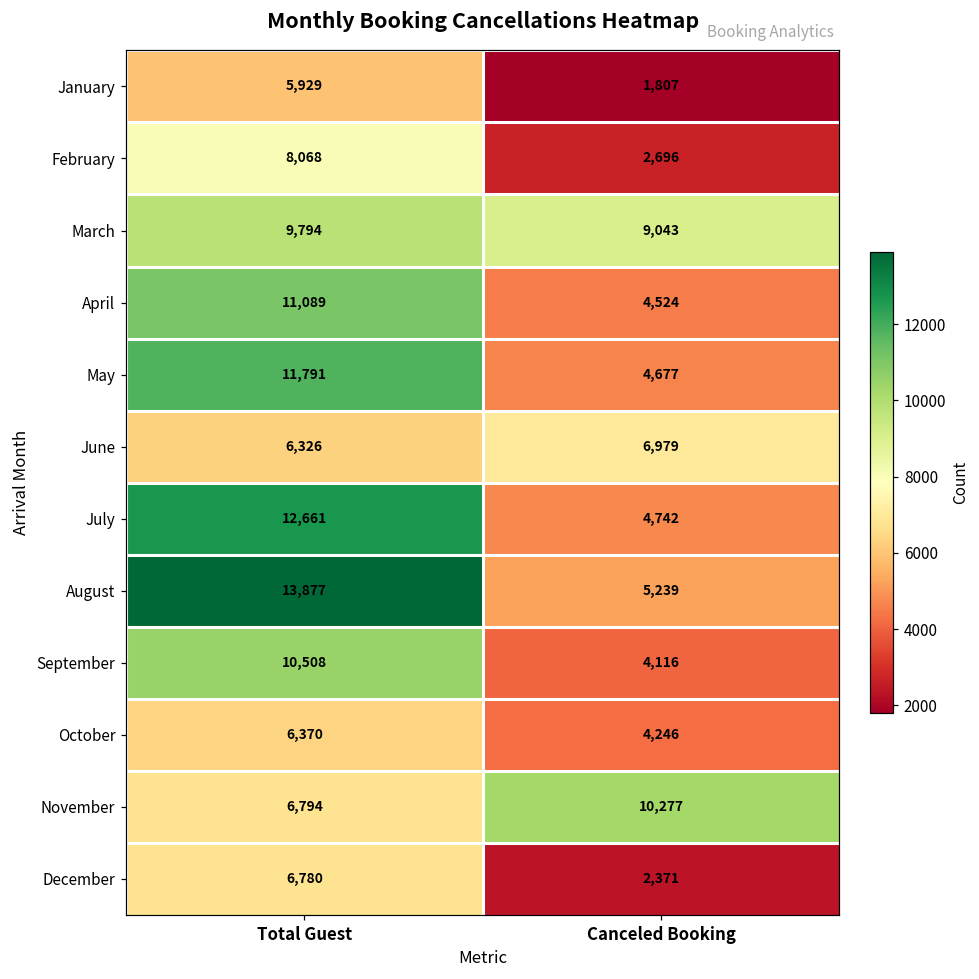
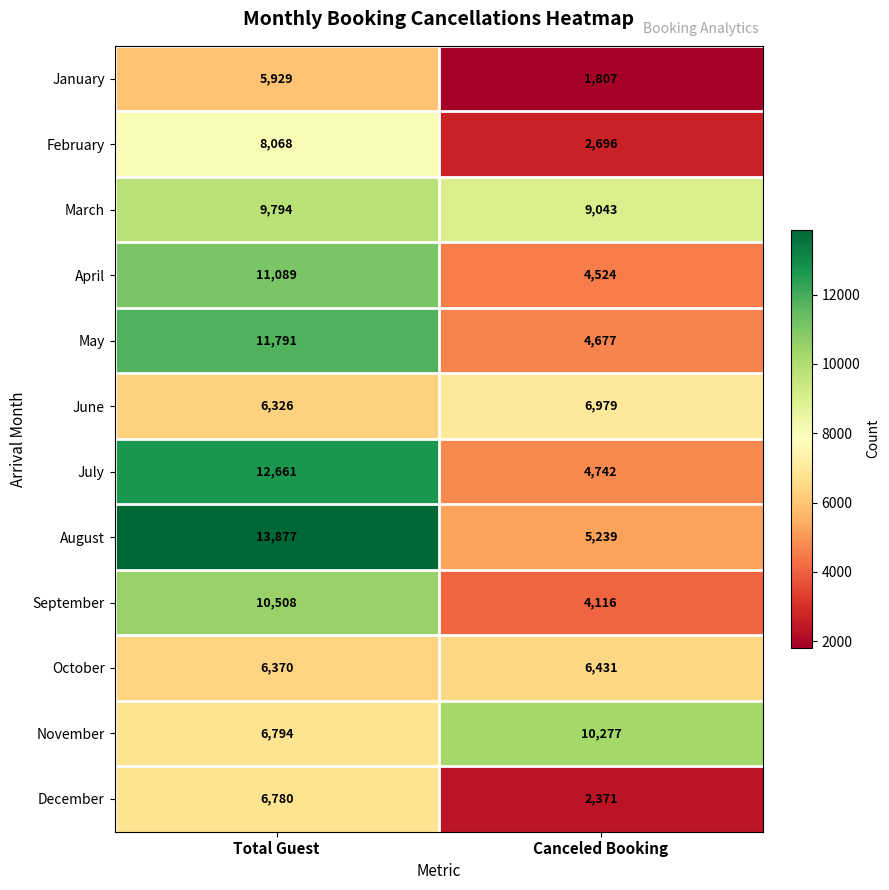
October, Canceled Booking: 4,246 -> 6,431
